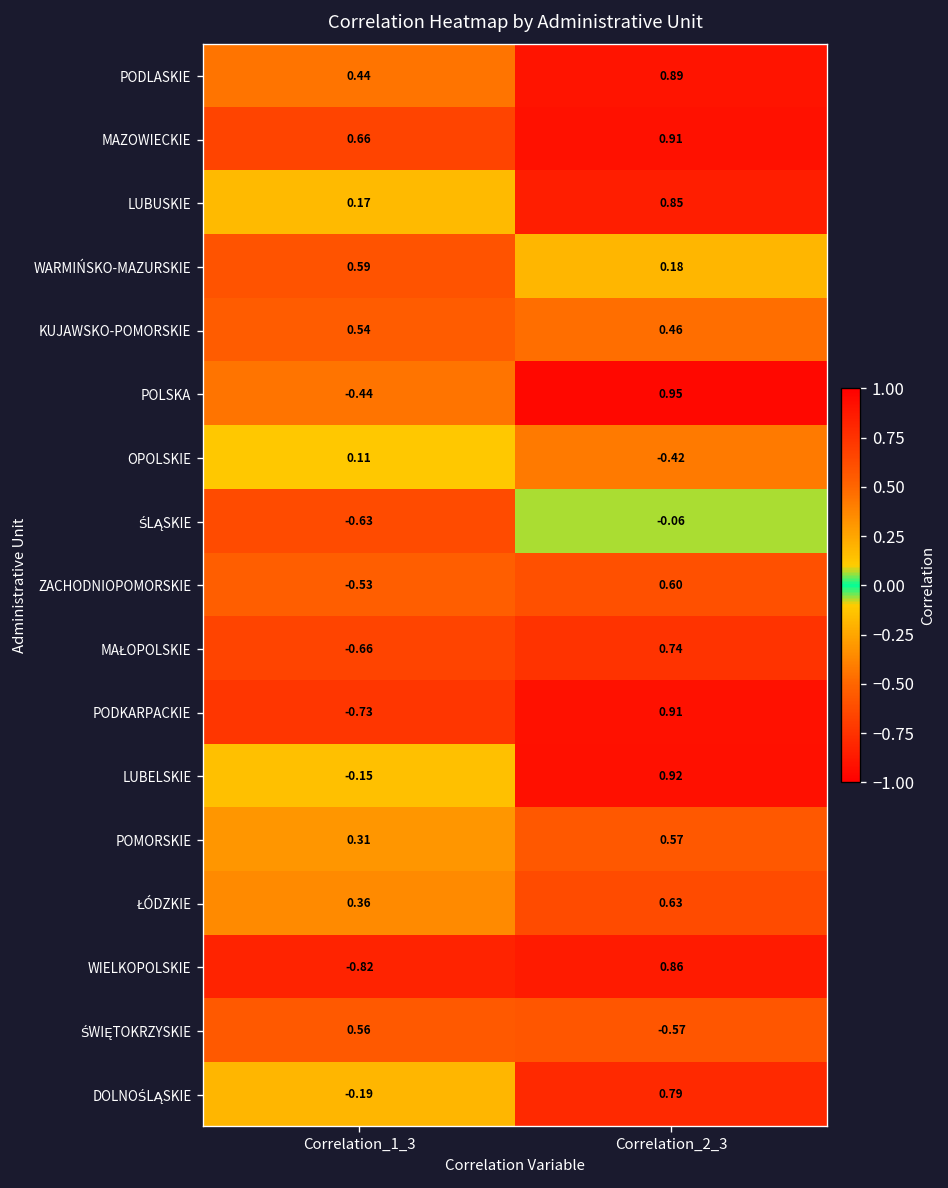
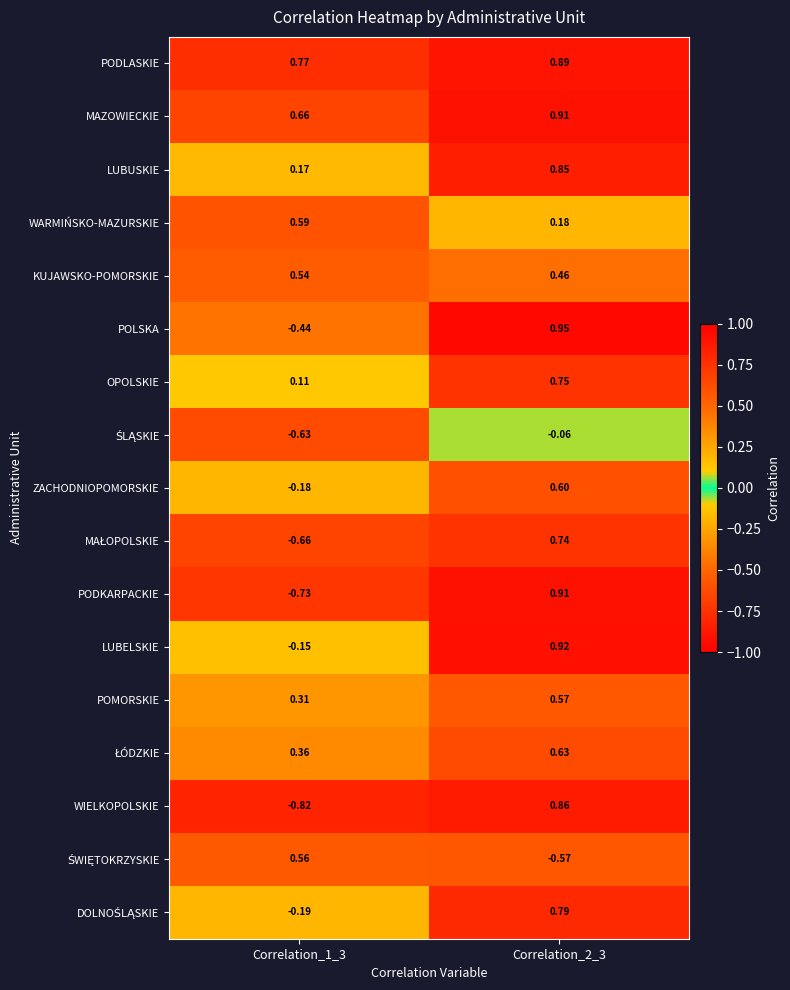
PODLASKIE, Correlation_1_3: 0.44 -> 0.77
OPOLSKIE, Correlation_2_3: -0.42 -> 0.75
ZACHODNIOPOMORSKIE, Correlation_1_3: -0.53 -> -0.18
